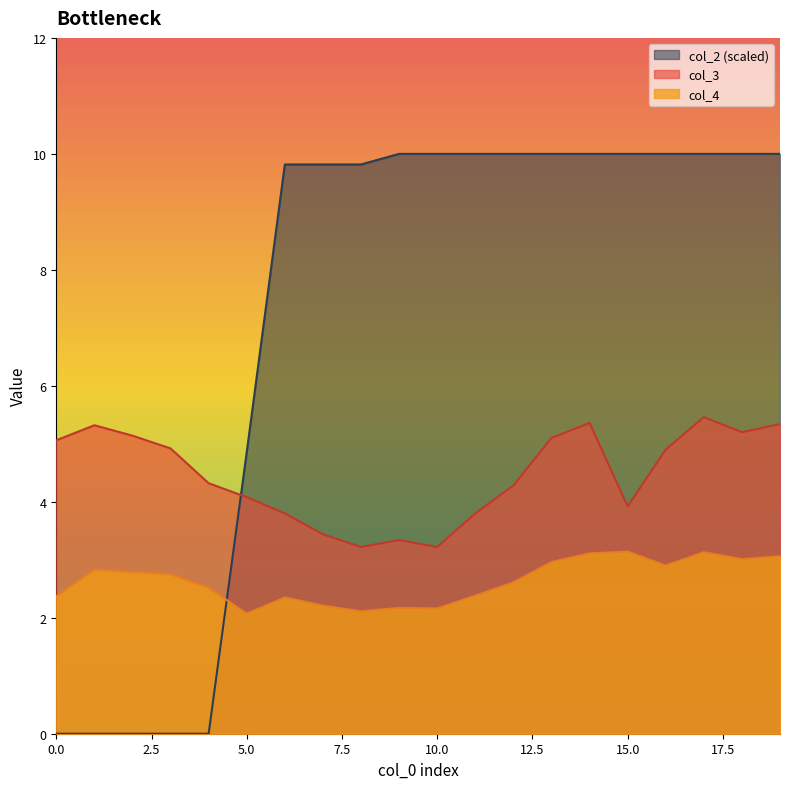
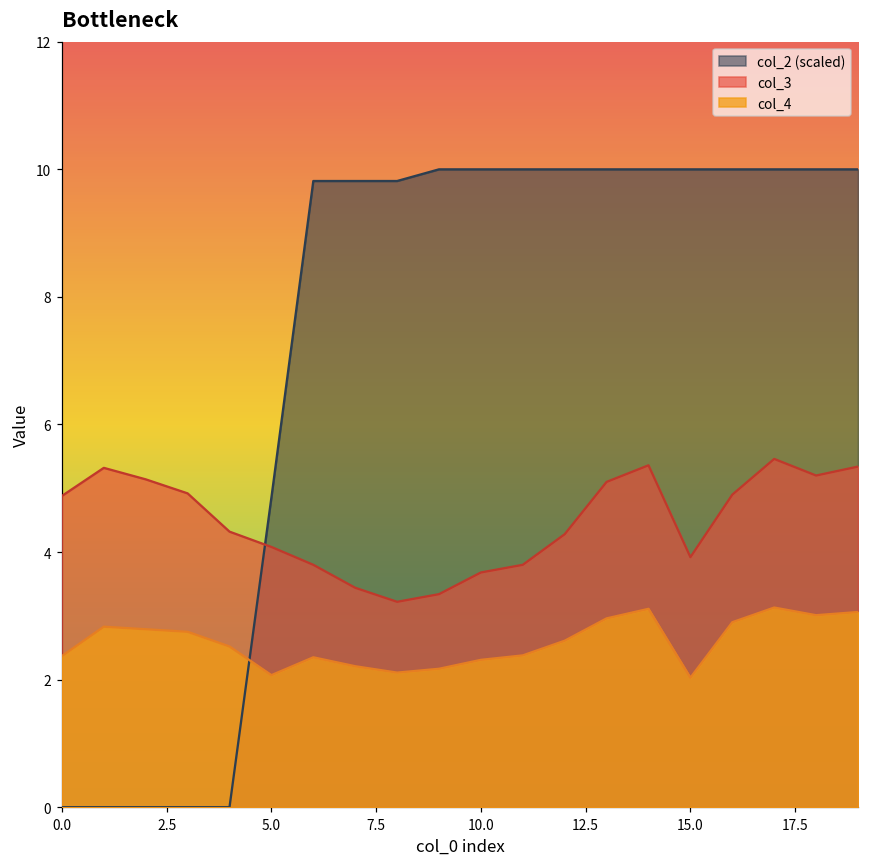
col_3, 0.0: 5.1 -> 4.9
col_3, 10.0: 3.2 -> 3.7
col_4, 10.0: 2.2 -> 2.3
col_4, 15.0: 3.1 -> 2.0
